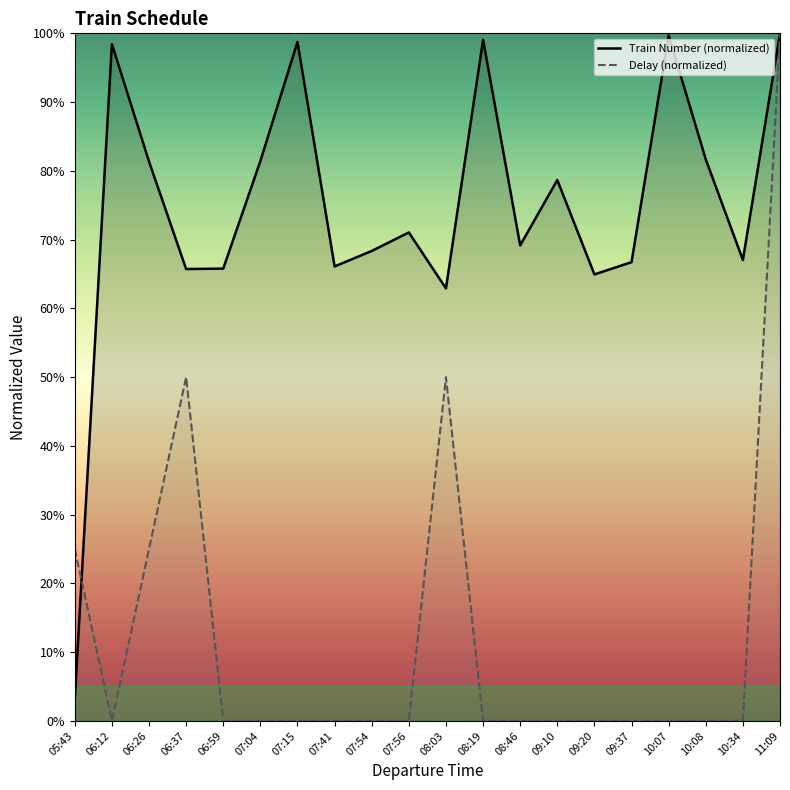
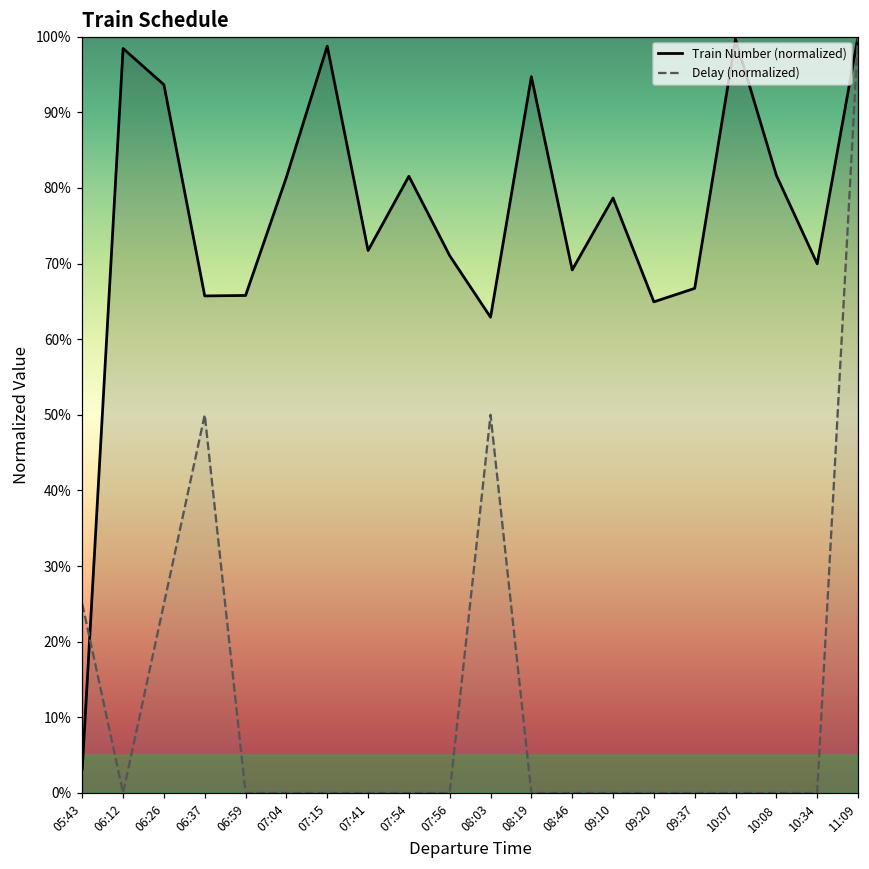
Train Number (normalized), 06:26: 81% -> 94%
Train Number (normalized), 07:41: 66% -> 72%
Train Number (normalized), 07:54: 68% -> 82%
Train Number (normalized), 08:19: 99% -> 95%
Train Number (normalized), 10:34: 67% -> 70%
